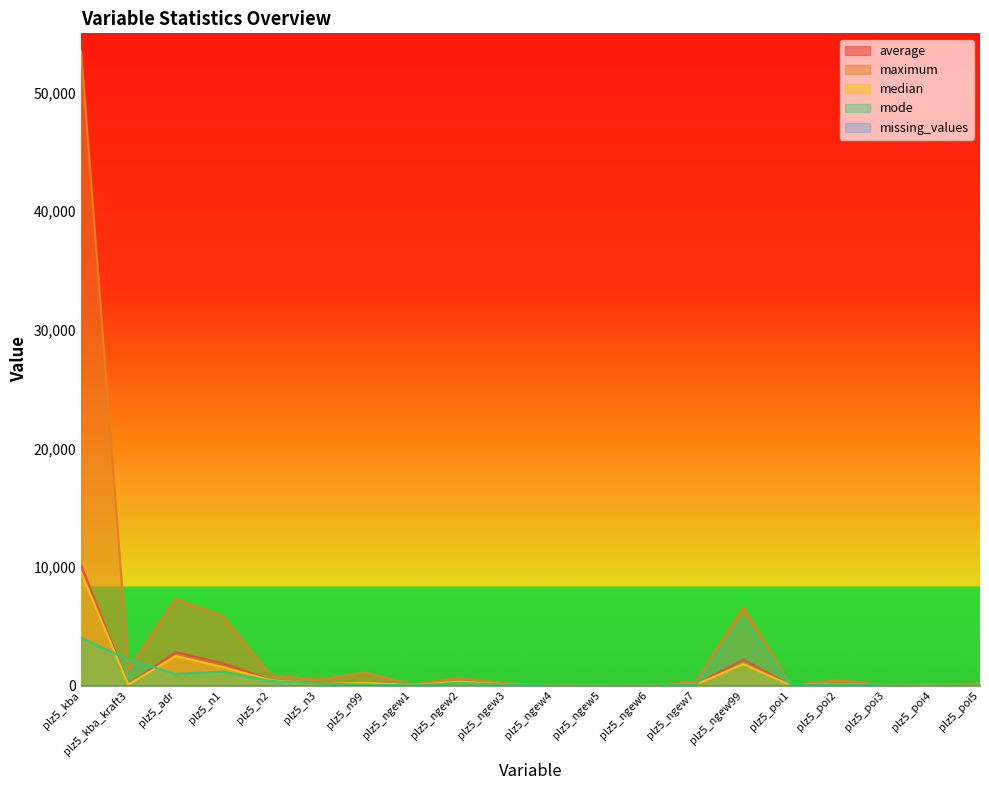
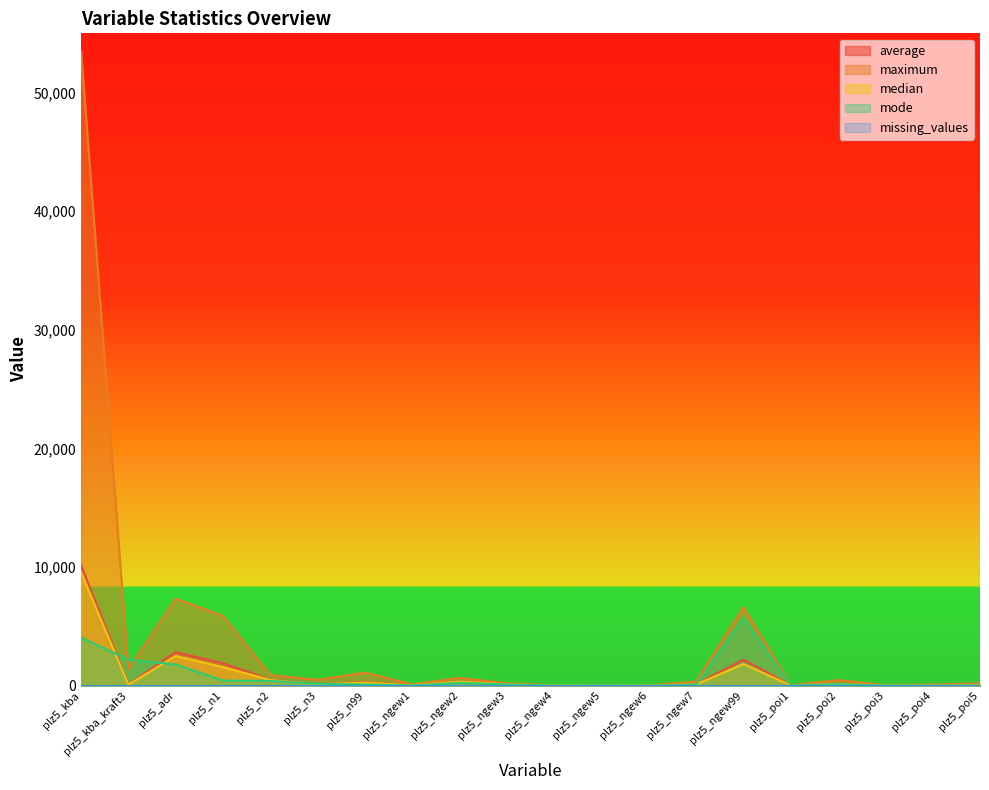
mode, plz5_adr: 1,000 -> 1,800
mode, plz5_n1: 1,200 -> 400
